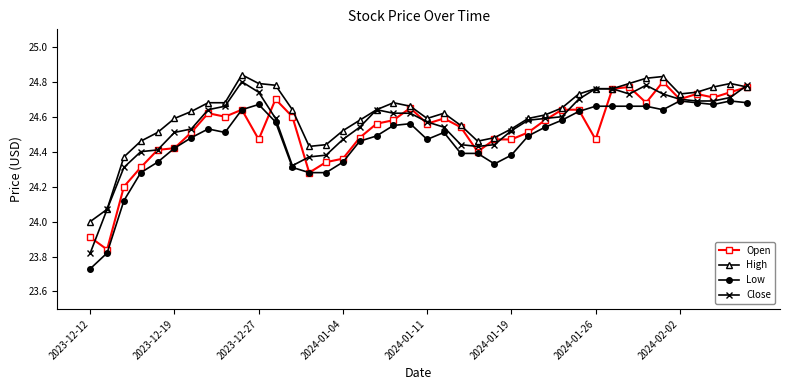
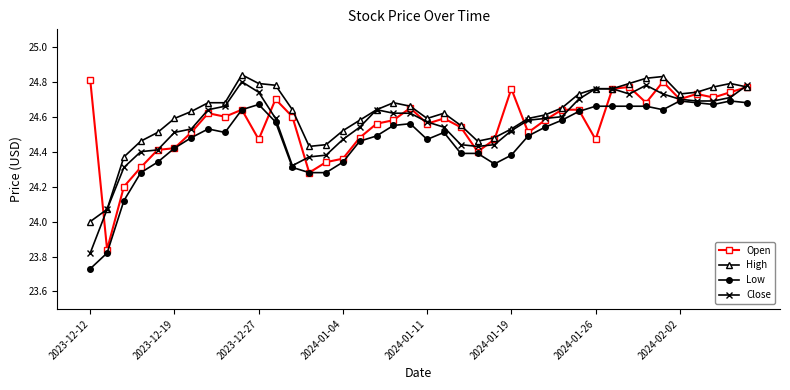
Open, 2023-12-12: 23.91 -> 24.81
Open, 2024-01-19: 24.47 -> 24.76
